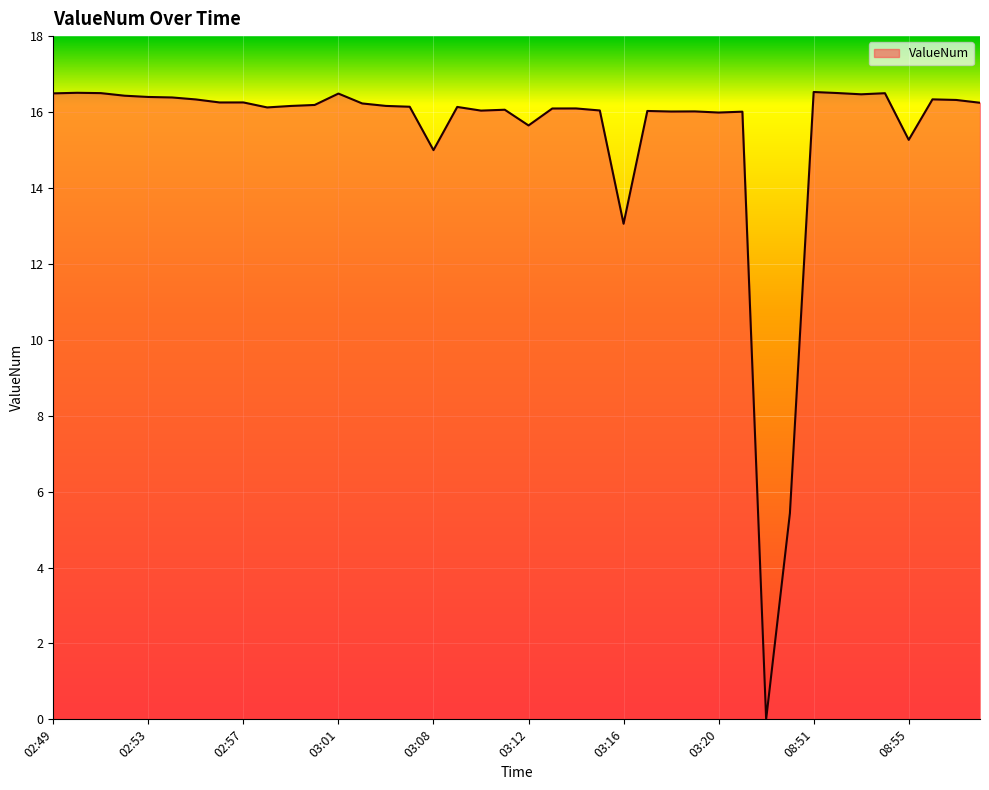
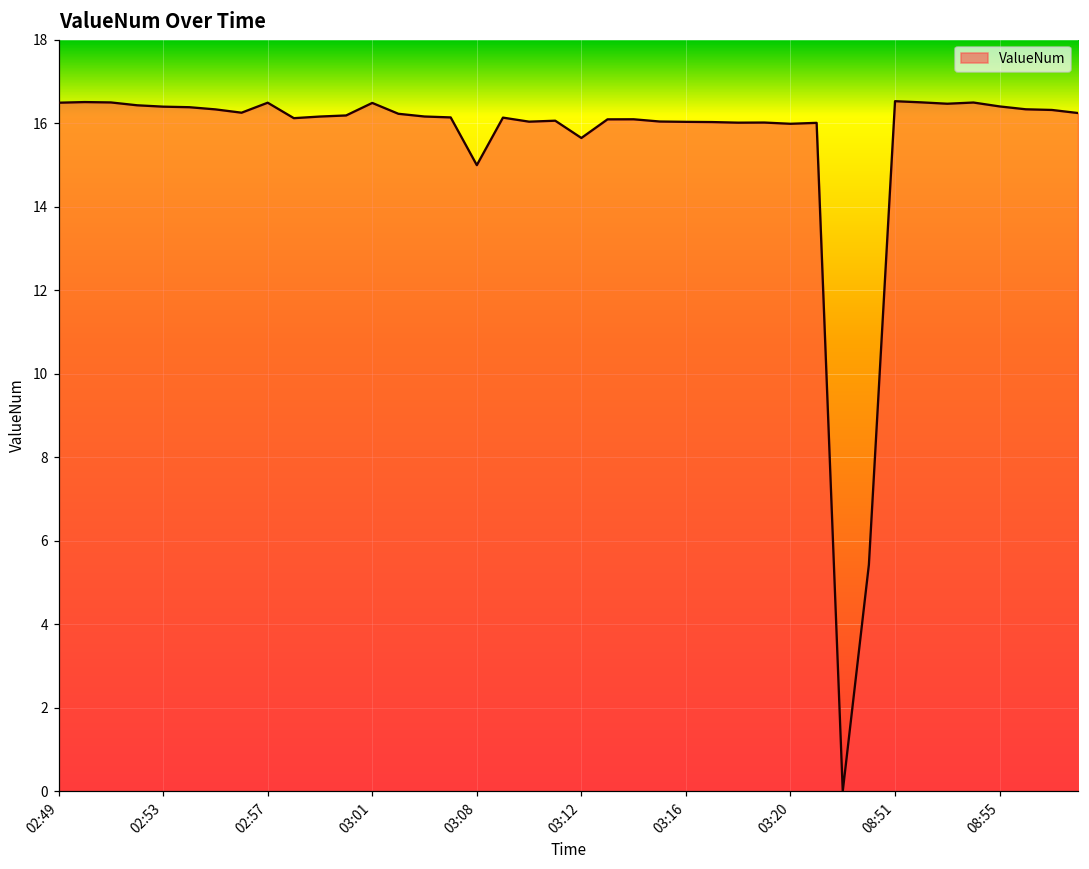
02:57: 16.3 -> 16.5
03:16: 13.1 -> 16.0
08:55: 15.3 -> 16.4
